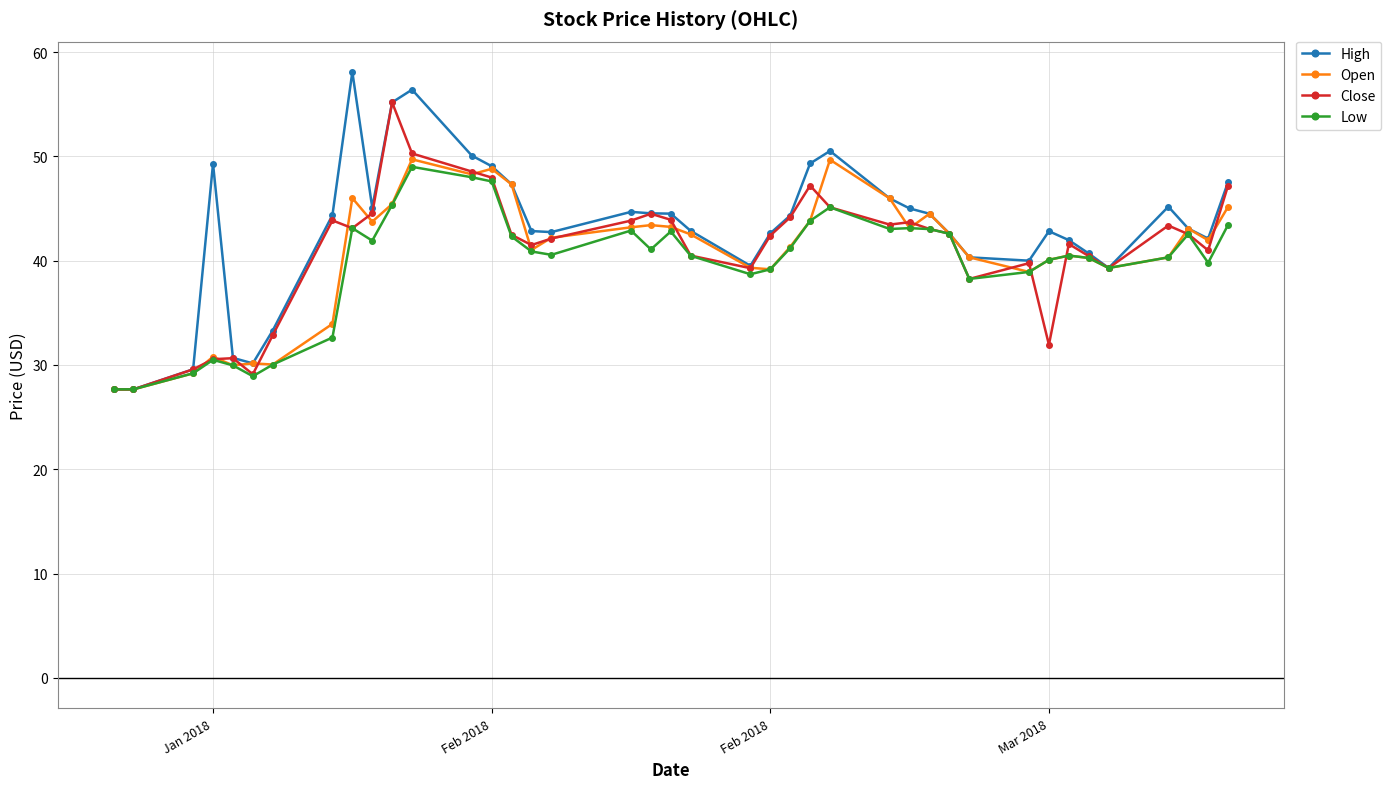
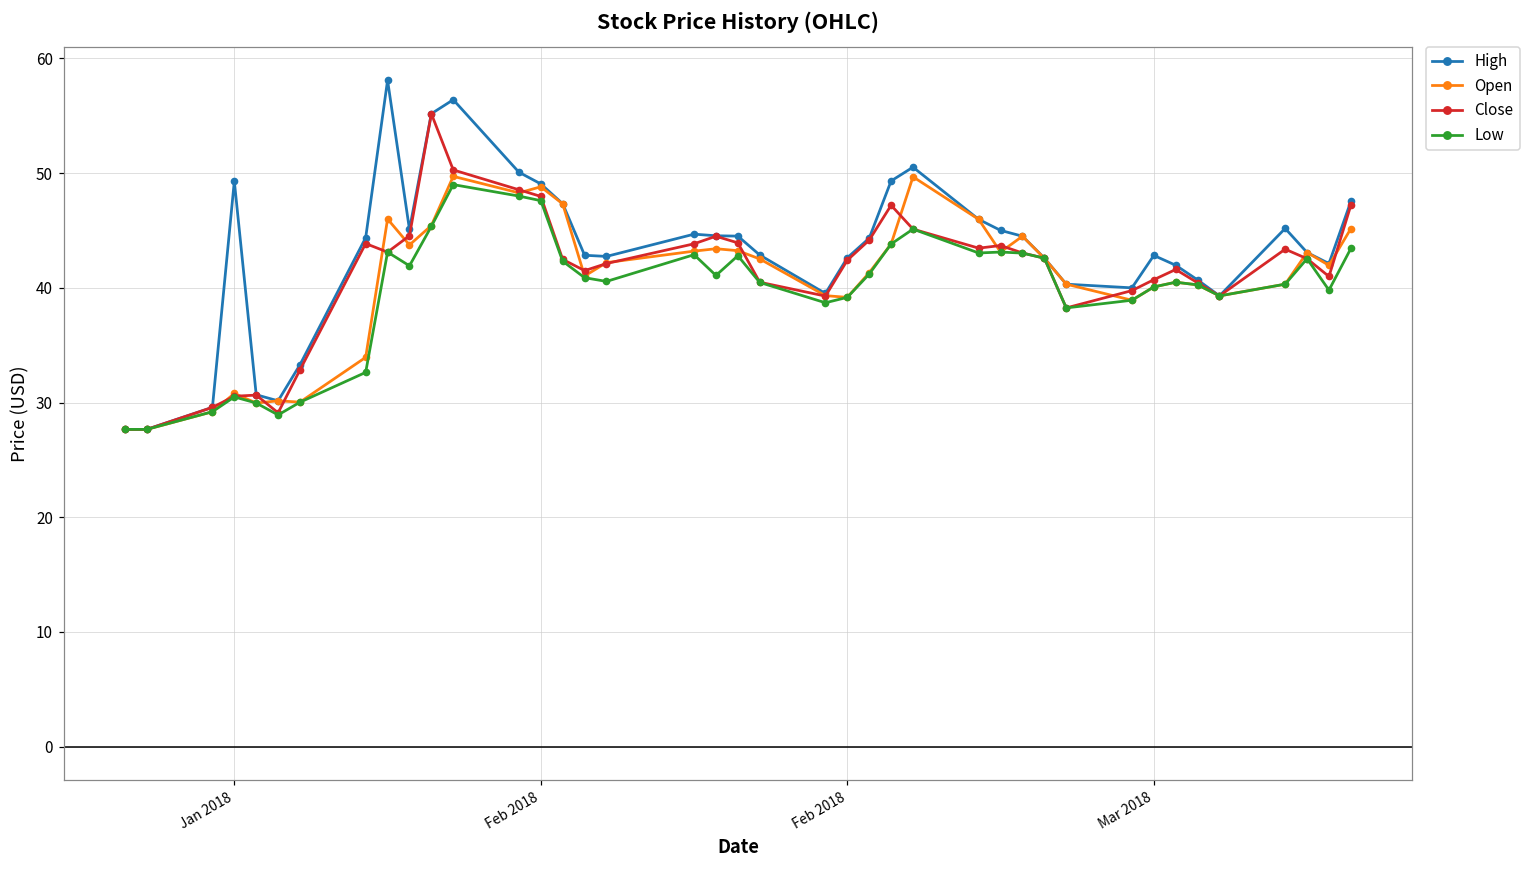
Close, Mar 2018: 31.9 -> 40.7
